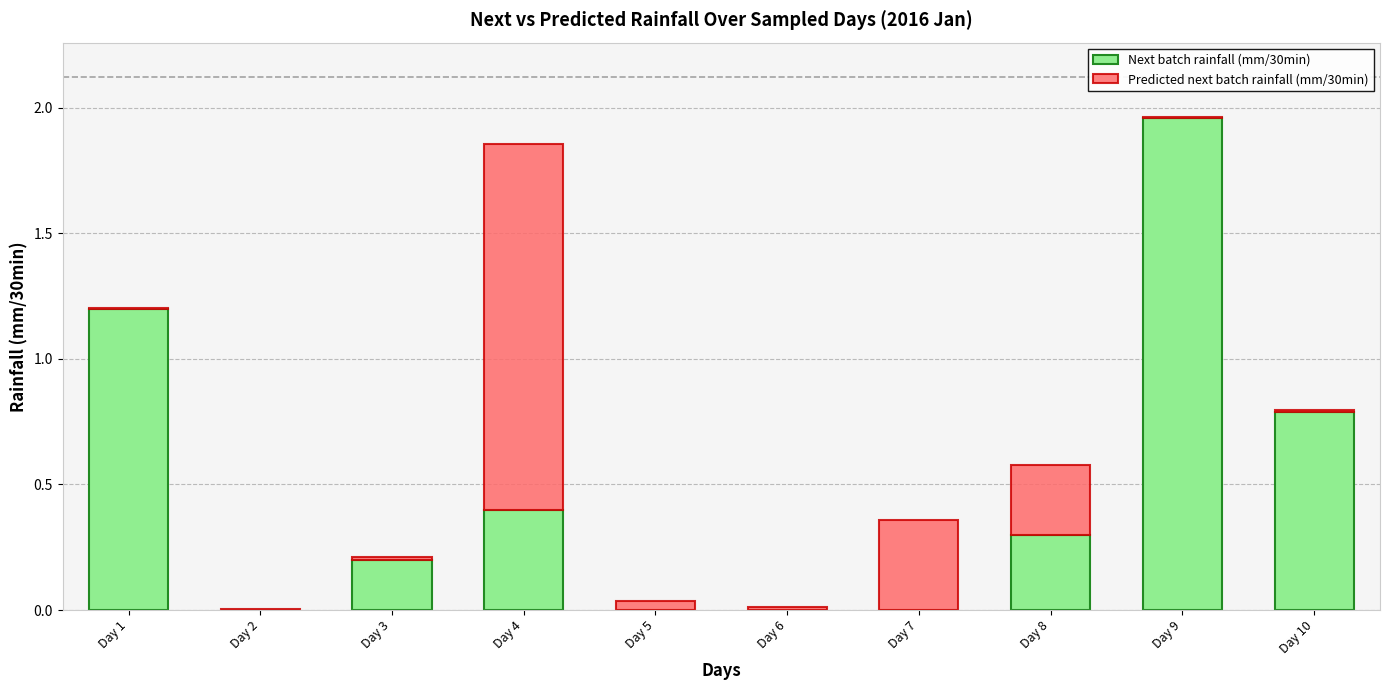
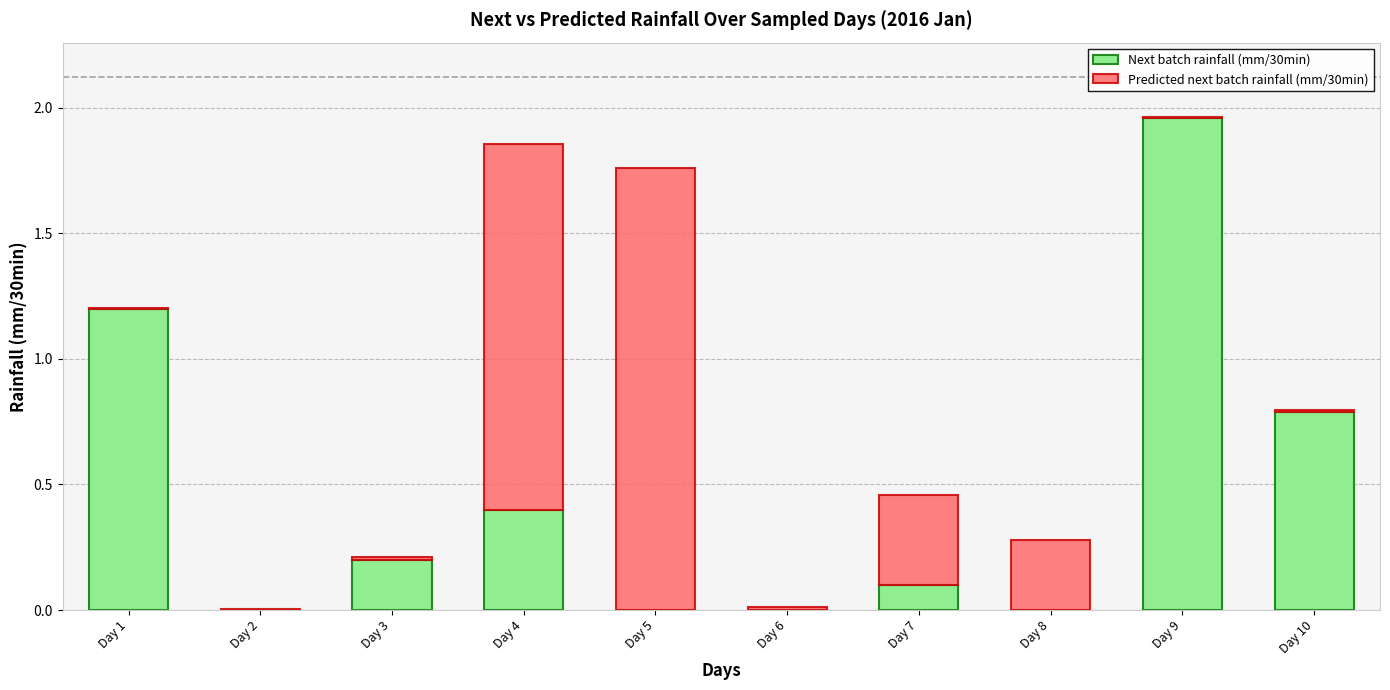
Predicted next batch rainfall (mm/30min), Day 5: 0.04 -> 1.76
Next batch rainfall (mm/30min), Day 7: 0.0 -> 0.1
Next batch rainfall (mm/30min), Day 8: 0.3 -> 0.0
